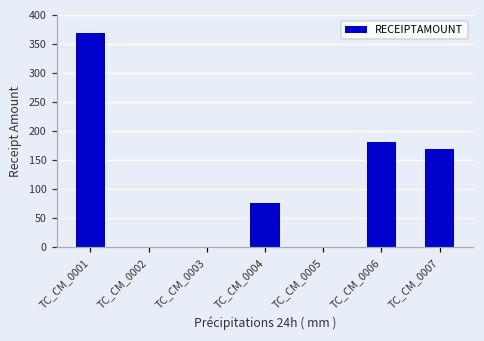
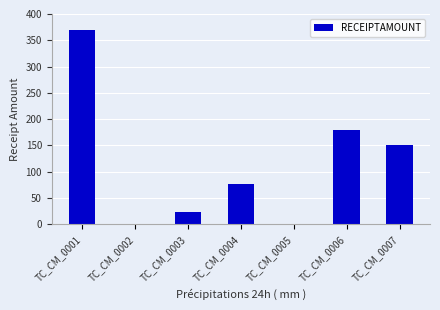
TC_CM_0003: 0 -> 20
TC_CM_0007: 170 -> 150
